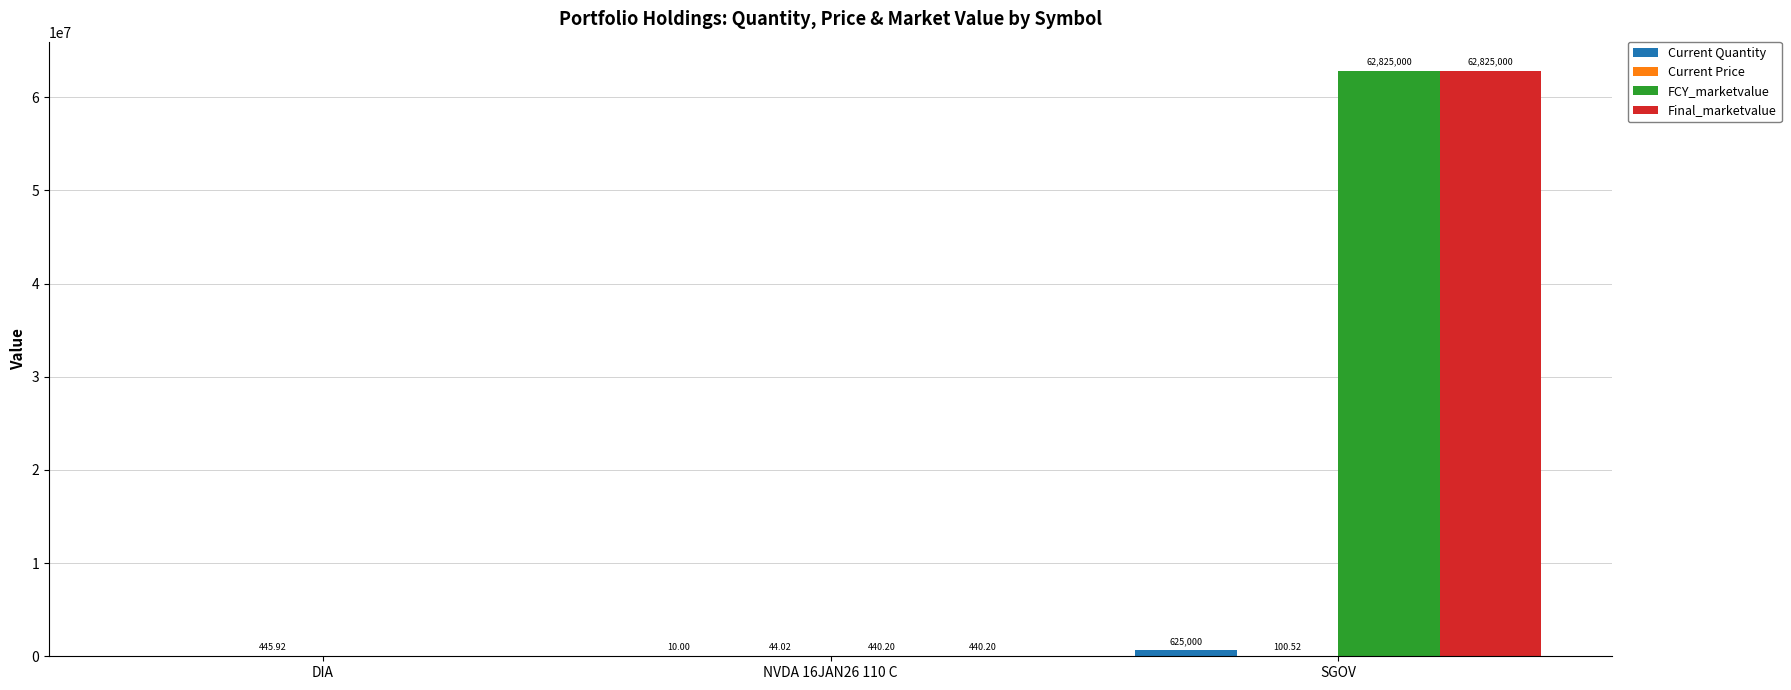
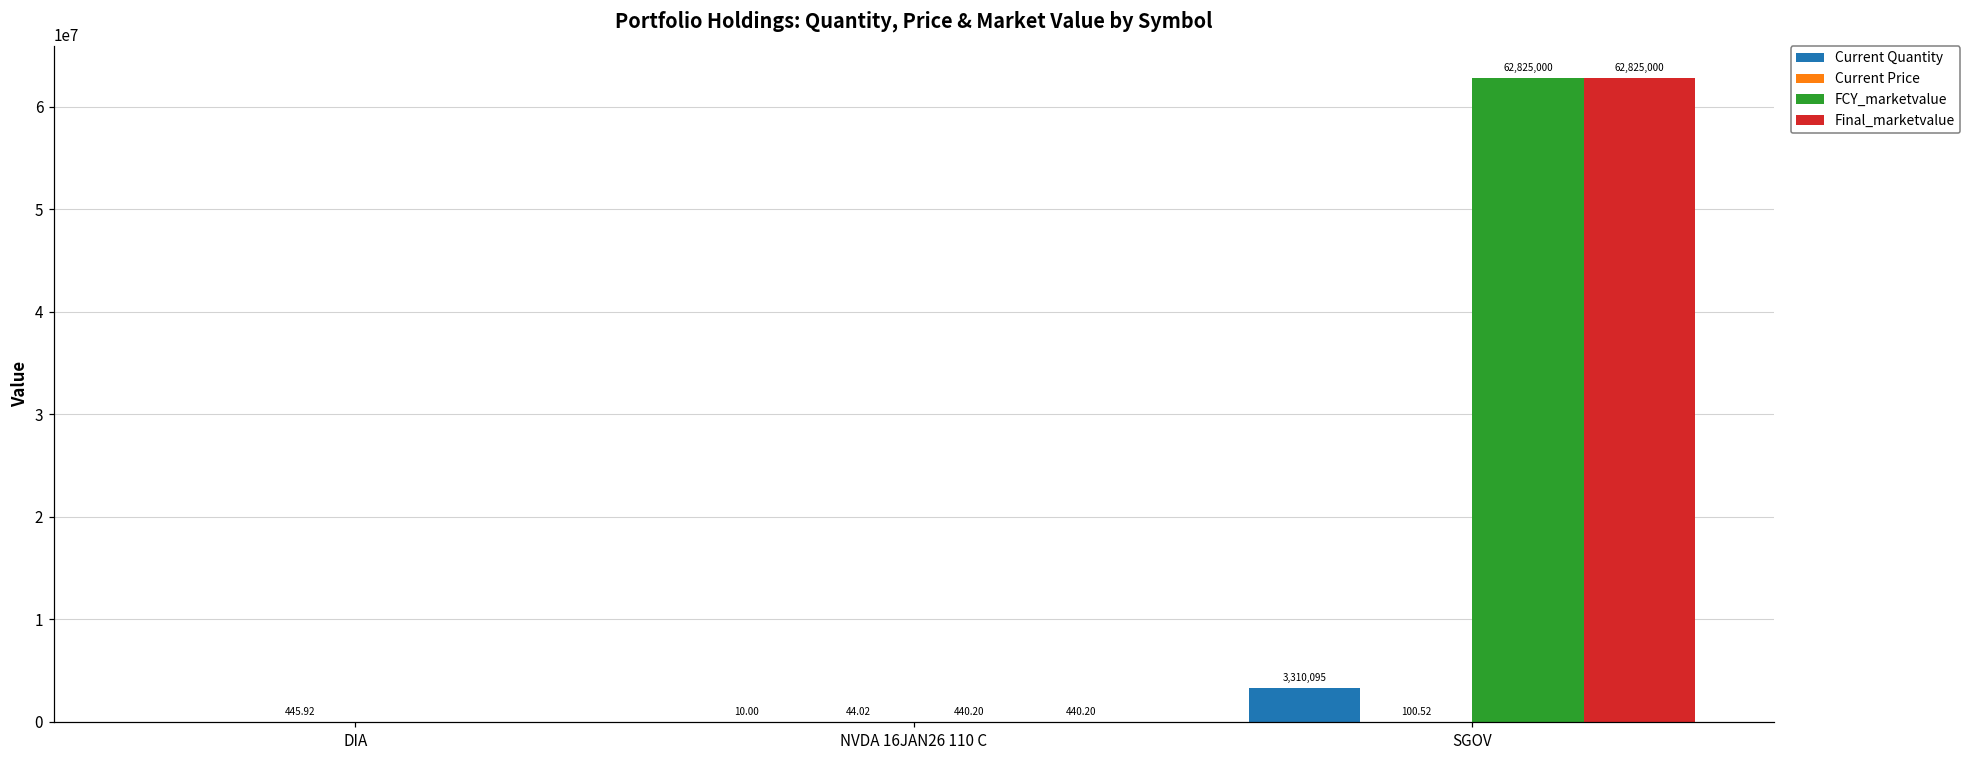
Current Quantity, SGOV: 625,000 -> 3,310,095
